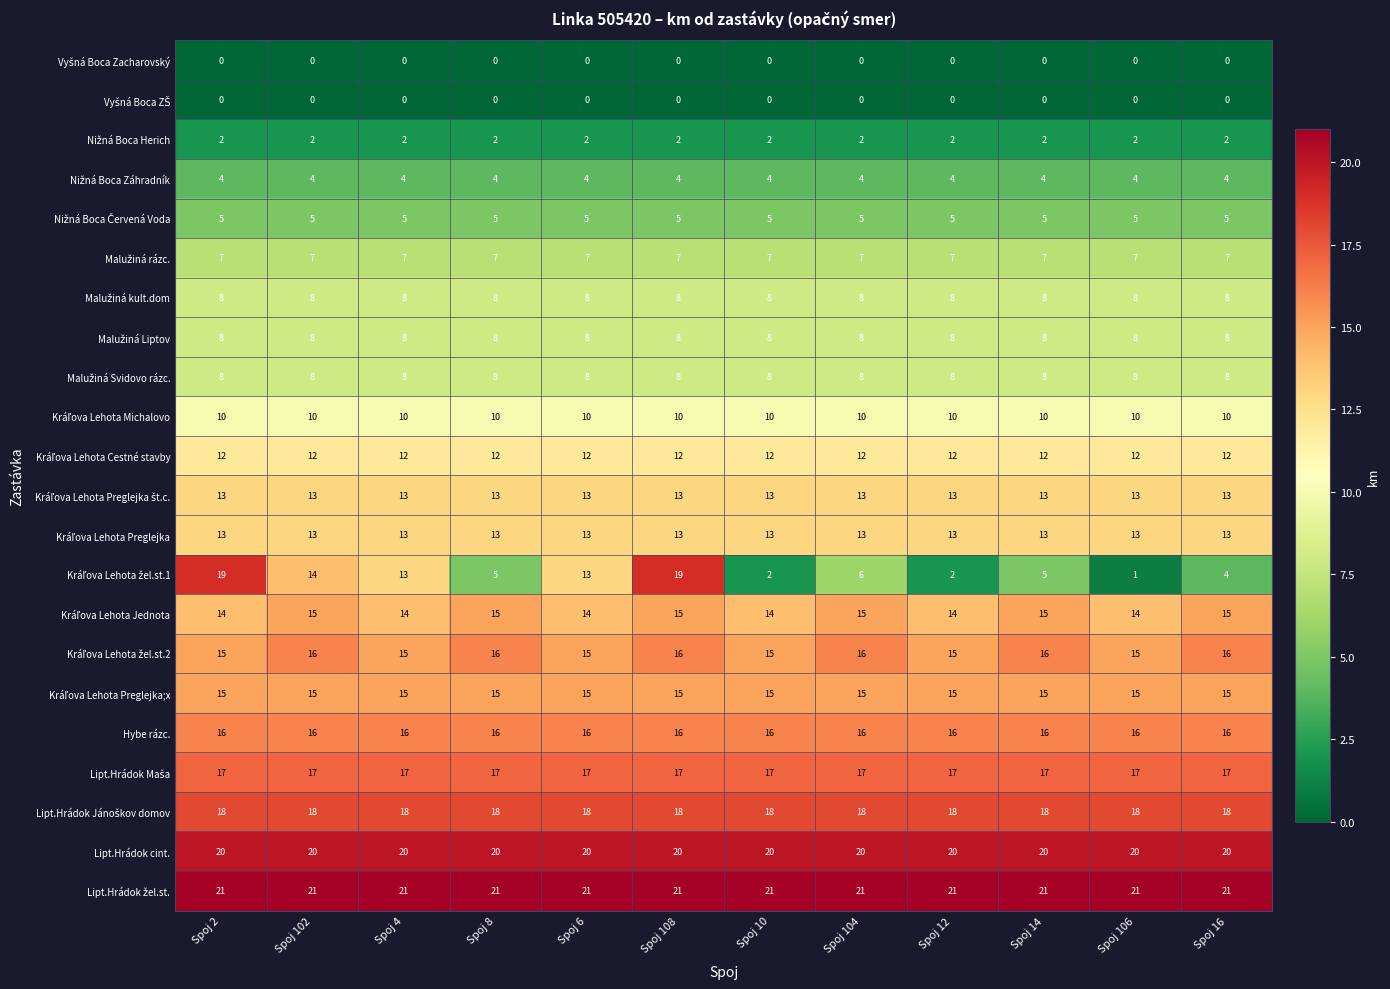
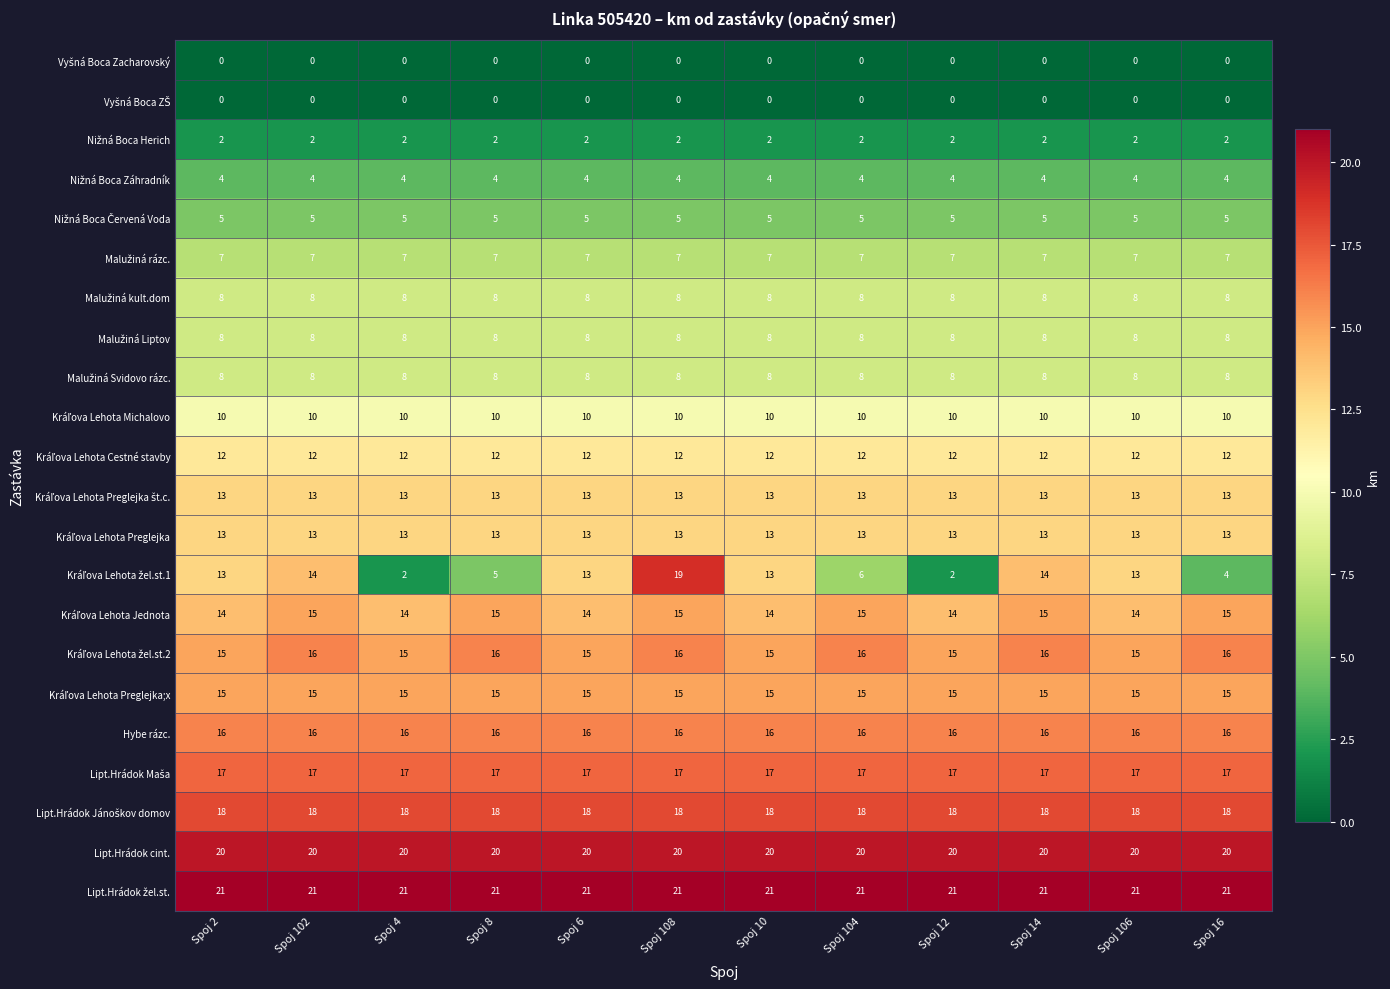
Kráľova Lehota žel.st.1, Spoj 2: 19 -> 13
Kráľova Lehota žel.st.1, Spoj 4: 13 -> 2
Kráľova Lehota žel.st.1, Spoj 10: 2 -> 13
Kráľova Lehota žel.st.1, Spoj 14: 5 -> 14
Kráľova Lehota žel.st.1, Spoj 106: 1 -> 13
